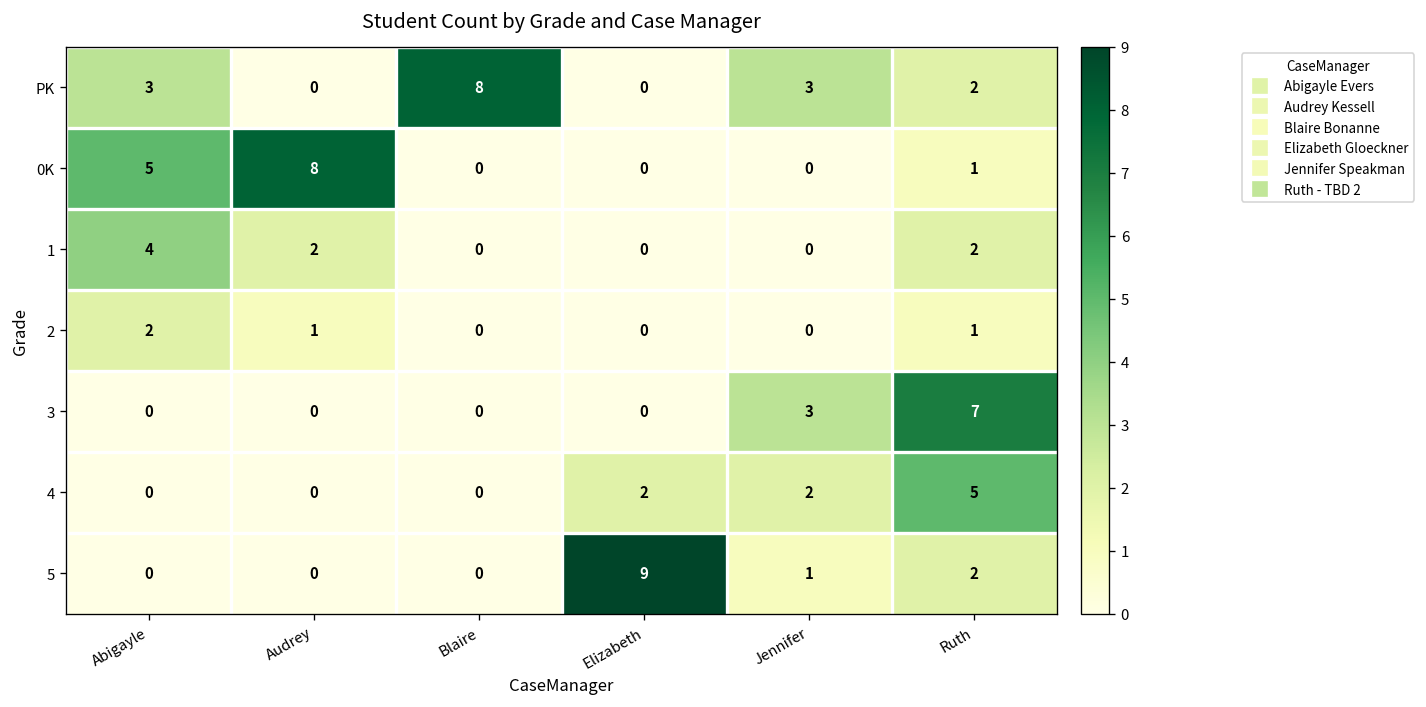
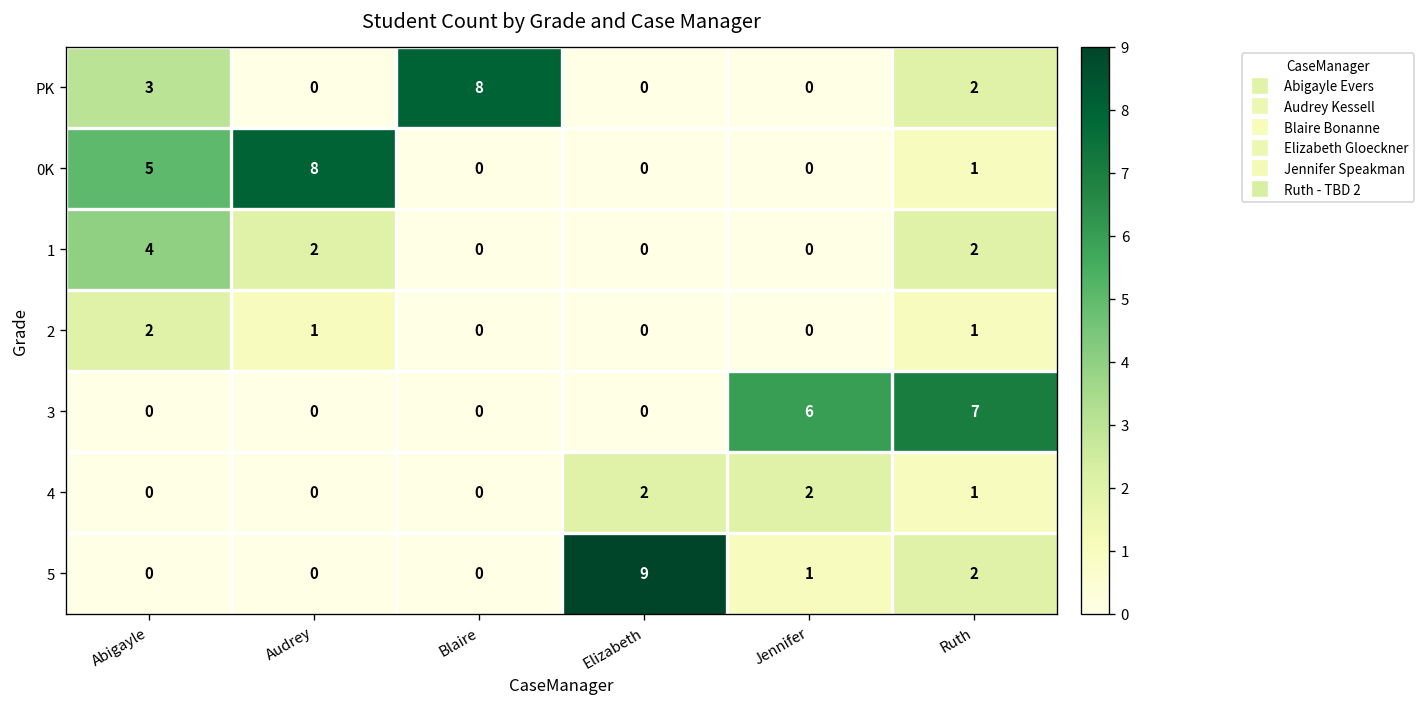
PK, Jennifer: 3 -> 0
3, Jennifer: 3 -> 6
4, Ruth: 5 -> 1
